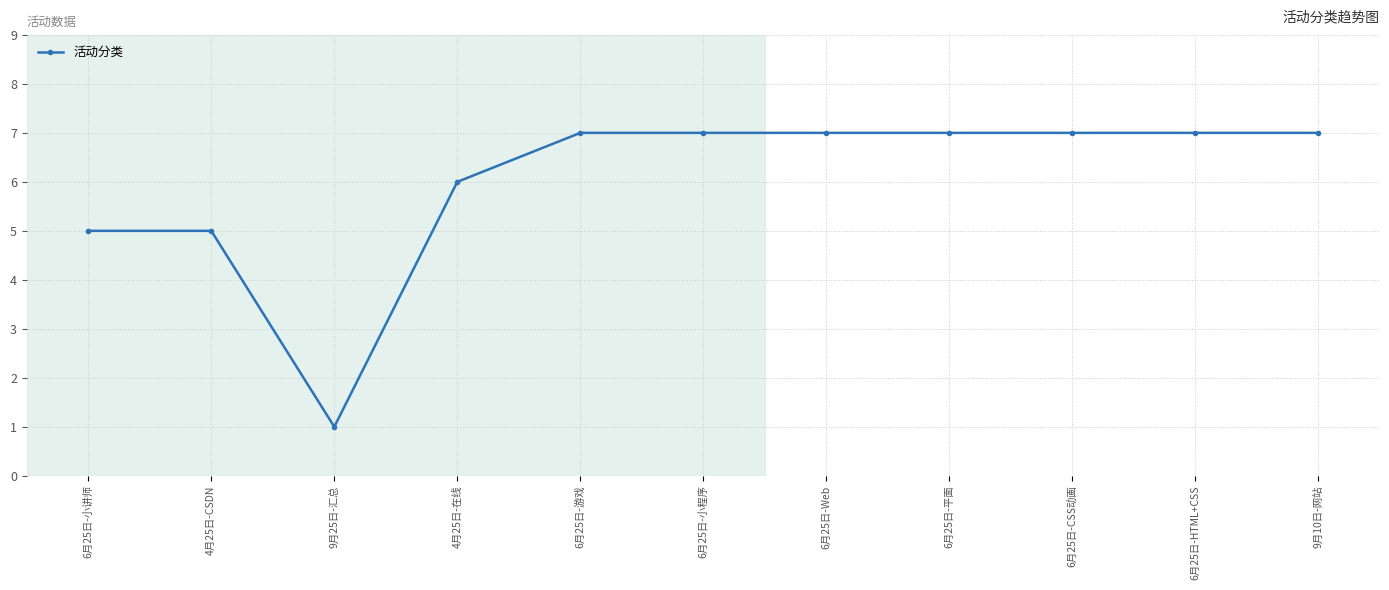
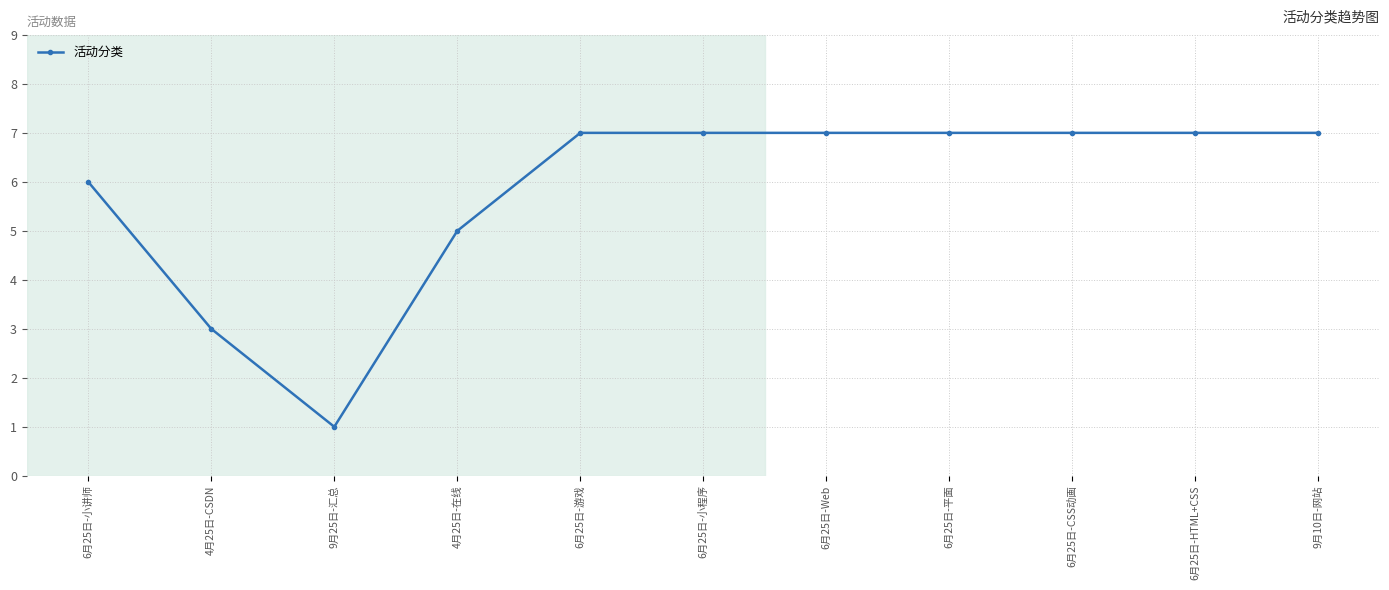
6月25日-小讲师: 5 -> 6
4月25日-CSDN: 5 -> 3
4月25日-在线: 6 -> 5
